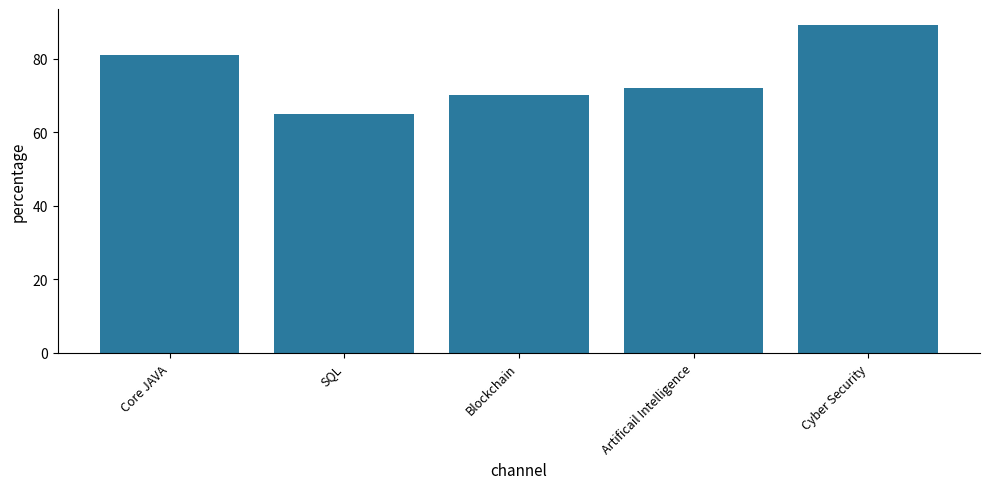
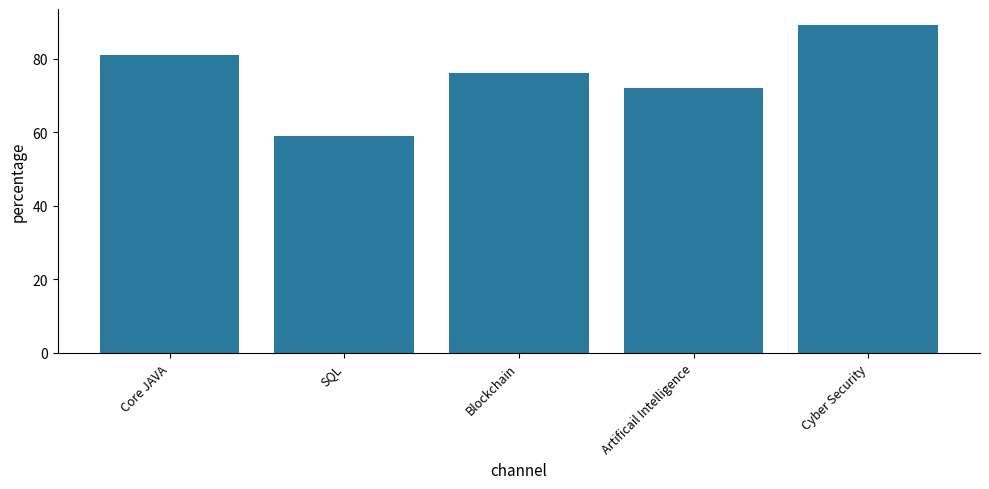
SQL: 65 -> 59
Blockchain: 70 -> 76
